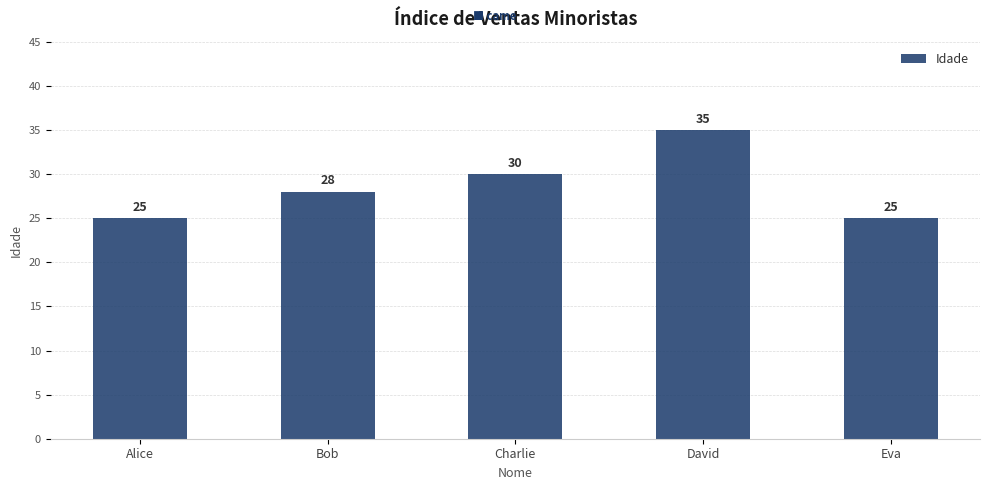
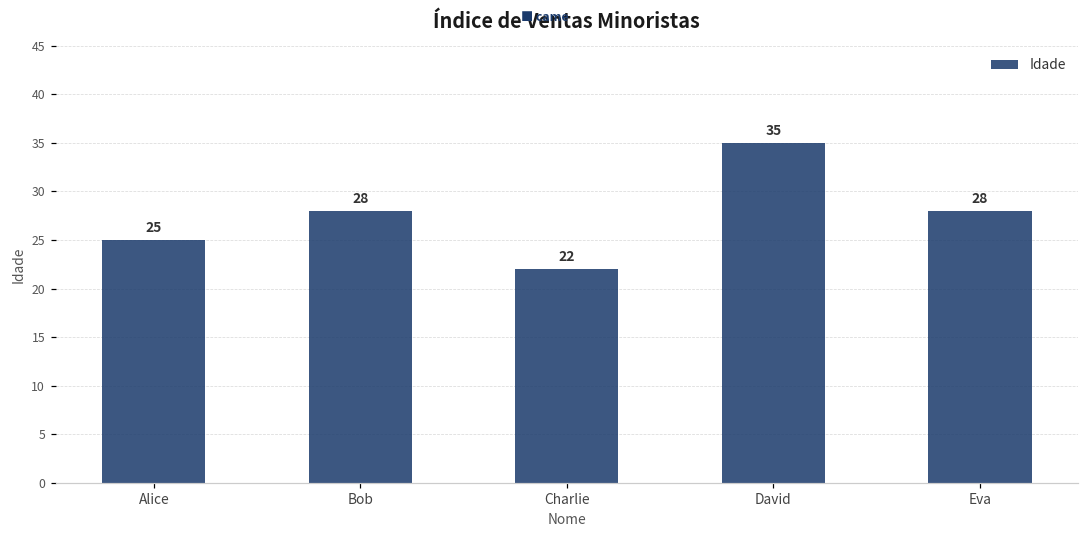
Charlie: 30 -> 22
Eva: 25 -> 28
